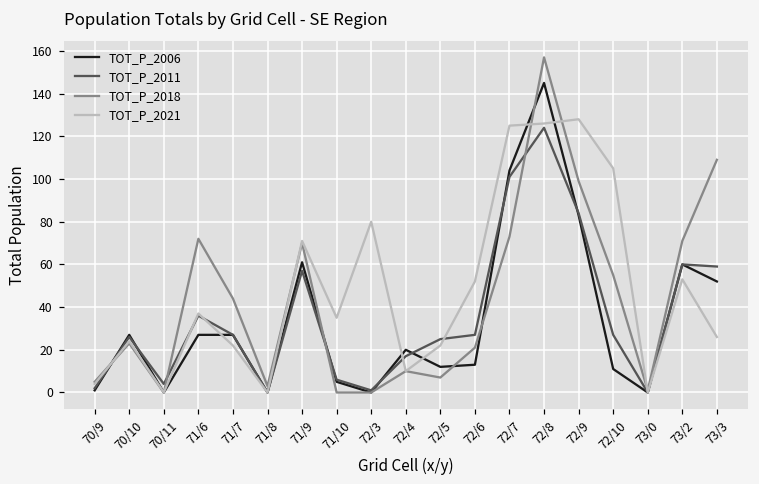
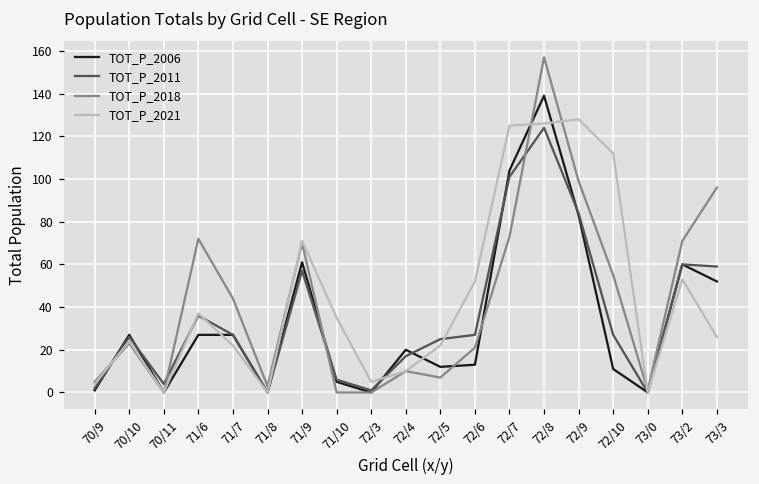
TOT_P_2021, 72/3: 80 -> 5
TOT_P_2006, 72/8: 145 -> 139
TOT_P_2021, 72/10: 105 -> 112
TOT_P_2018, 73/3: 109 -> 96
